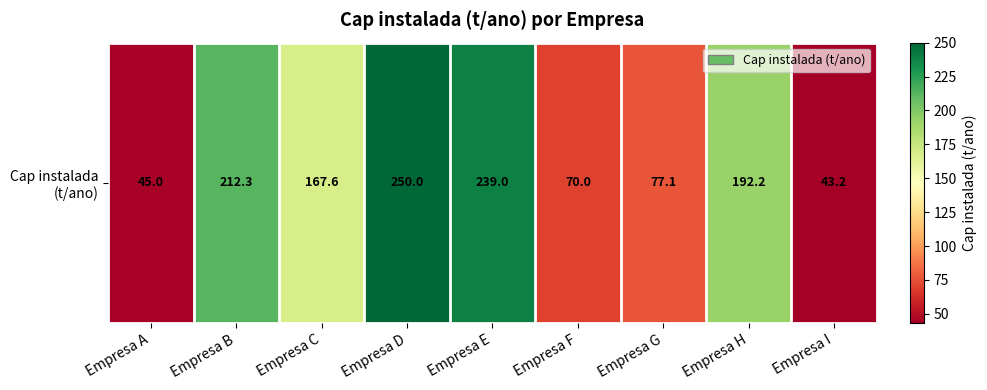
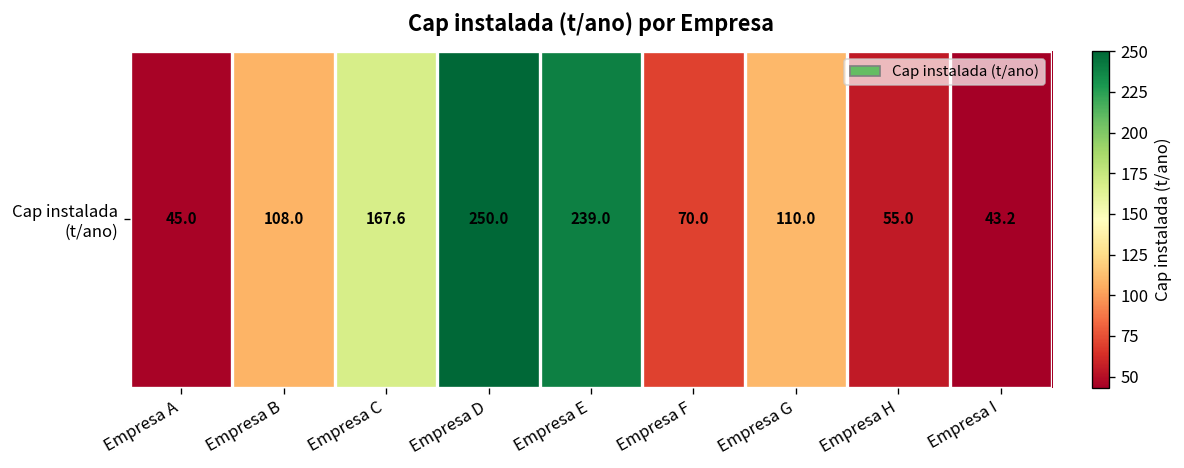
Cap instalada (t/ano), Empresa B: 212.3 -> 108.0
Cap instalada (t/ano), Empresa G: 77.1 -> 110.0
Cap instalada (t/ano), Empresa H: 192.2 -> 55.0
